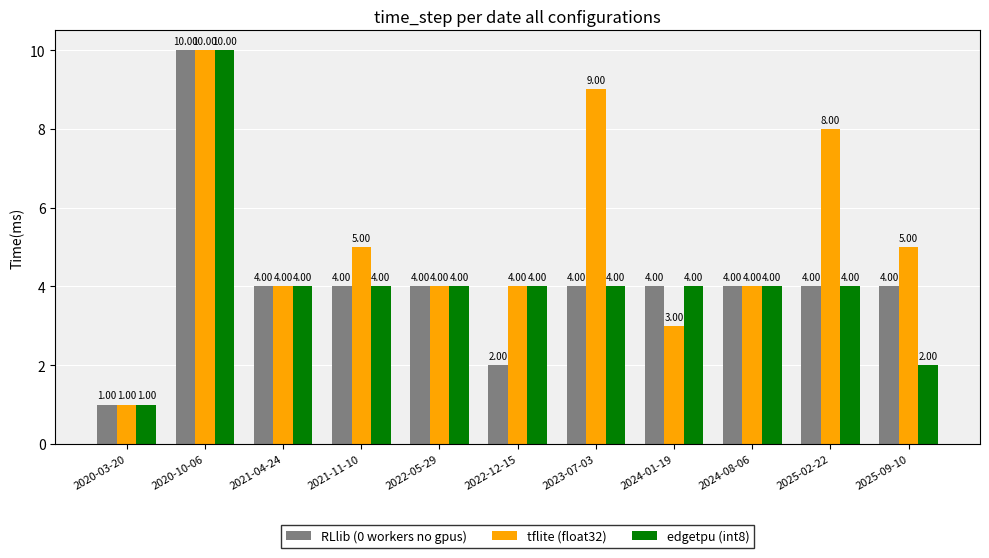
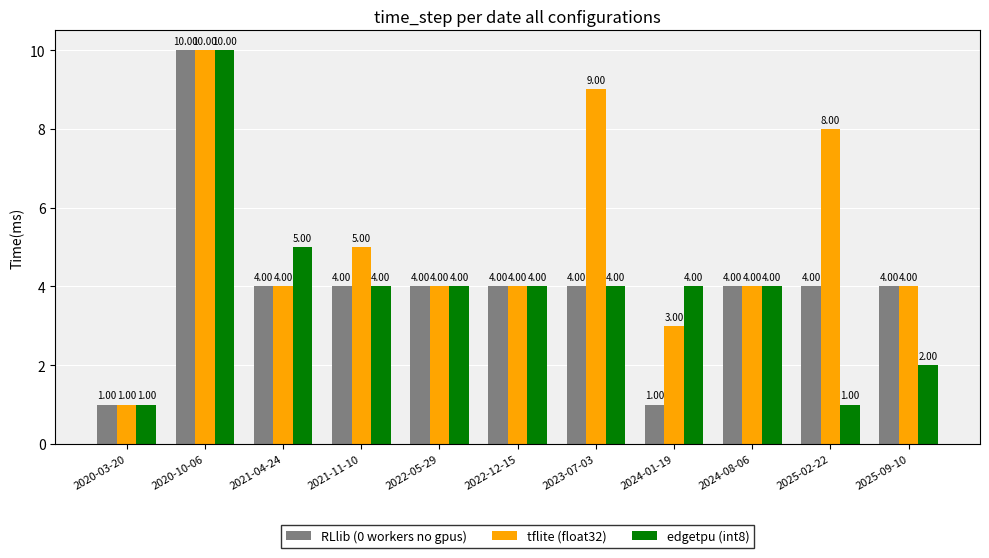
edgetpu (int8), 2021-04-24: 4.00 -> 5.00
RLlib (0 workers no gpus), 2022-12-15: 2.00 -> 4.00
RLlib (0 workers no gpus), 2024-01-19: 4.00 -> 1.00
edgetpu (int8), 2025-02-22: 4.00 -> 1.00
tflite (float32), 2025-09-10: 5.00 -> 4.00
